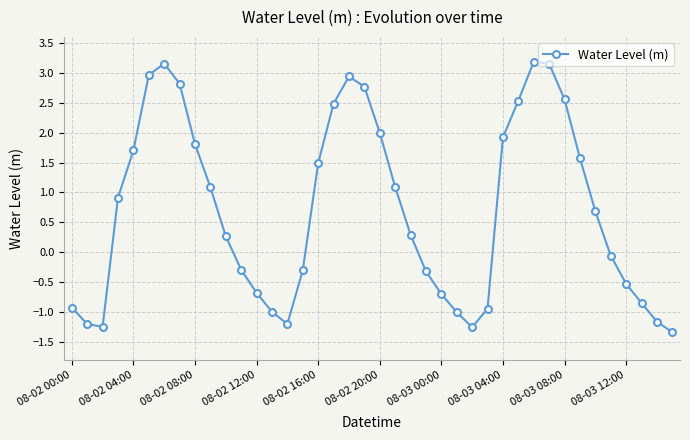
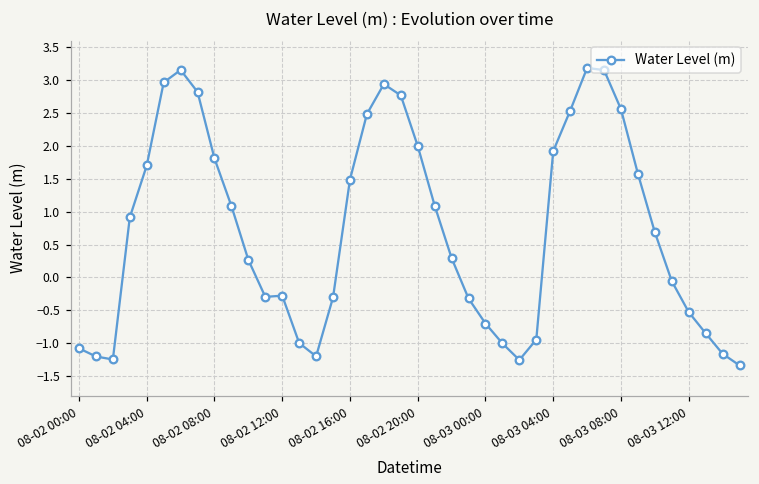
08-02 00:00: -0.9 -> -1.1
08-02 12:00: -0.7 -> -0.3
